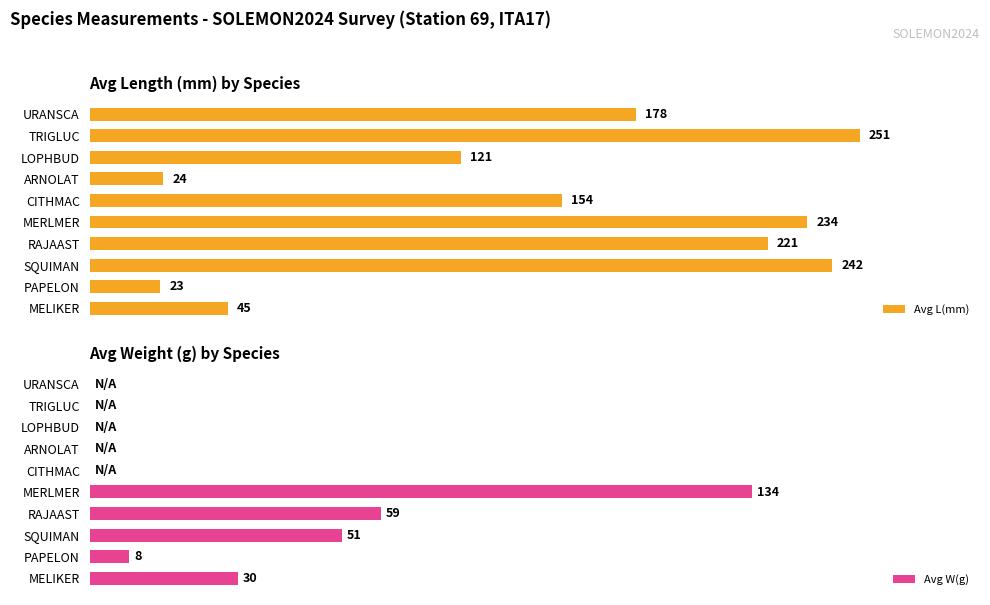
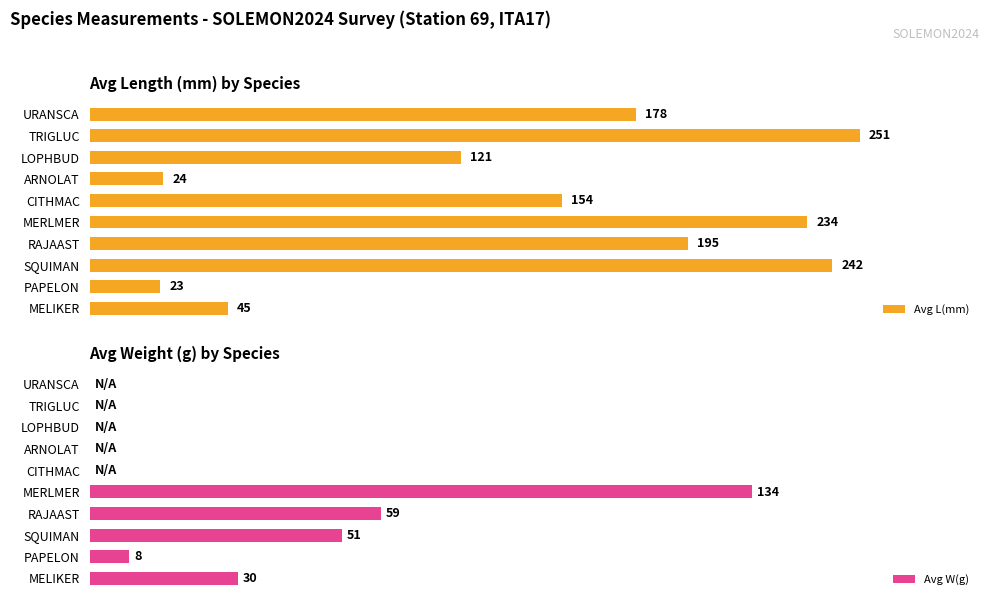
Avg Length (mm) by Species, RAJAAST: 221 -> 195
